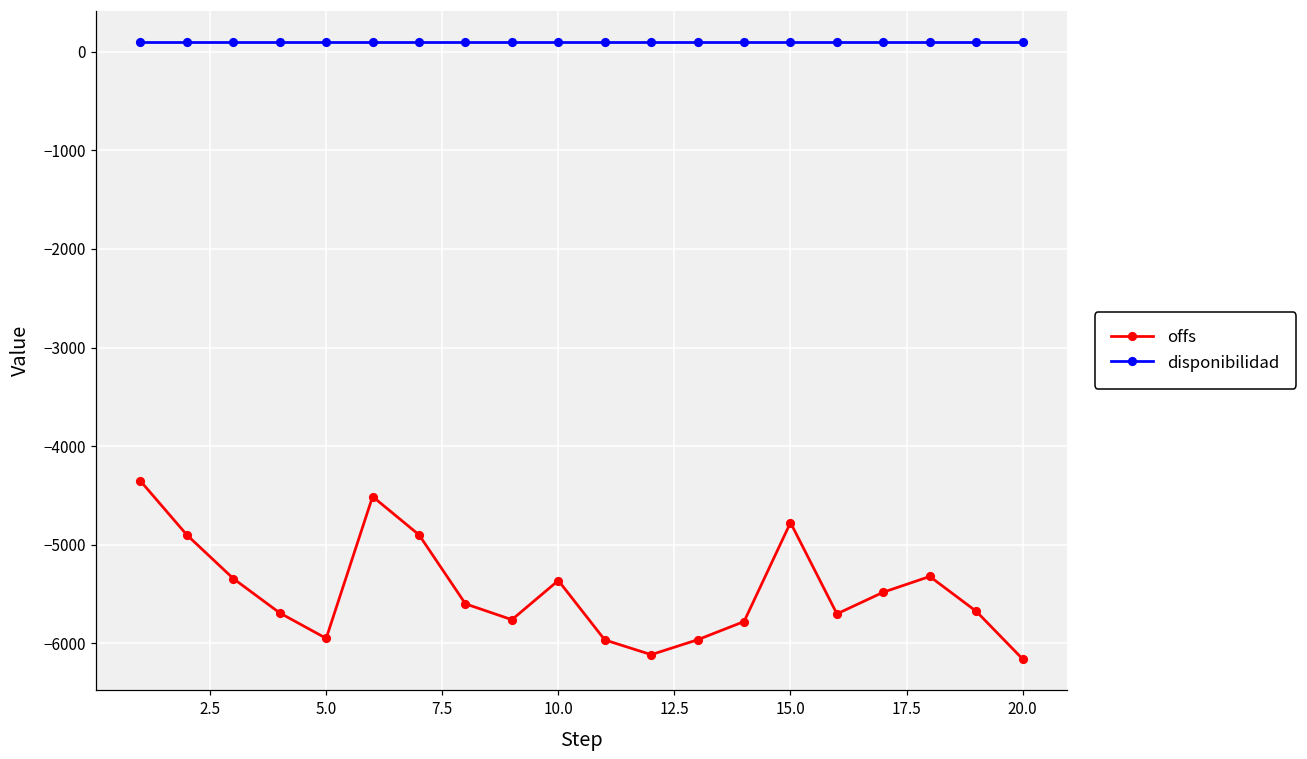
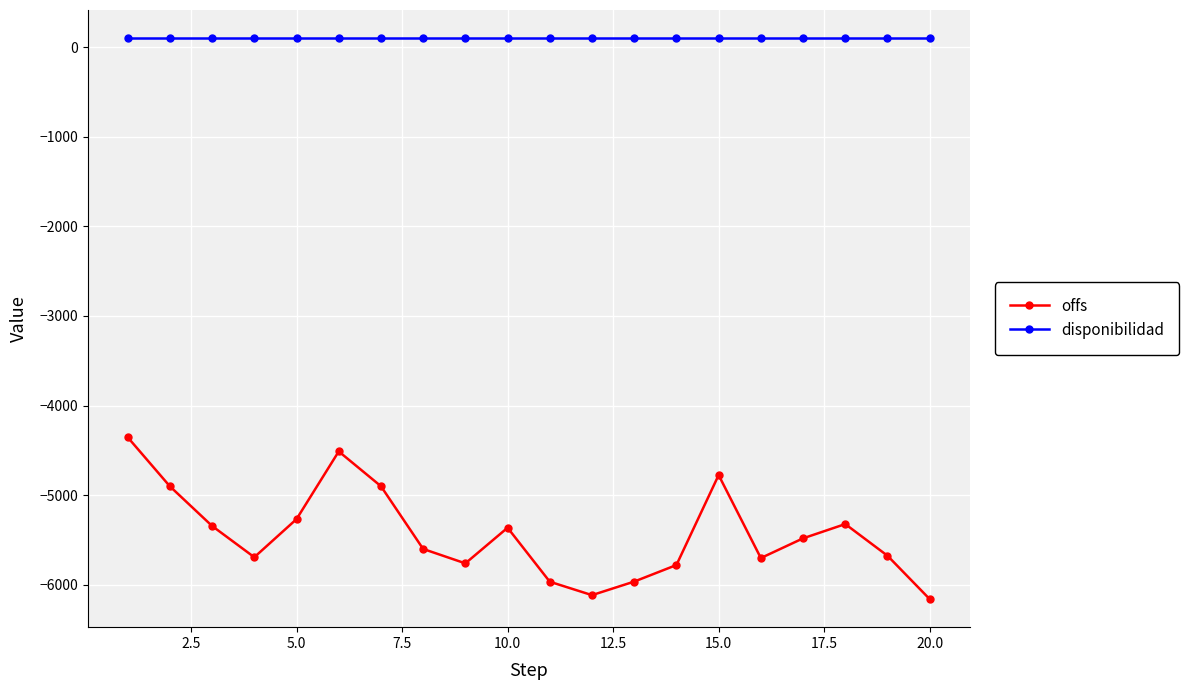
offs, 5.0: -5900 -> -5300
